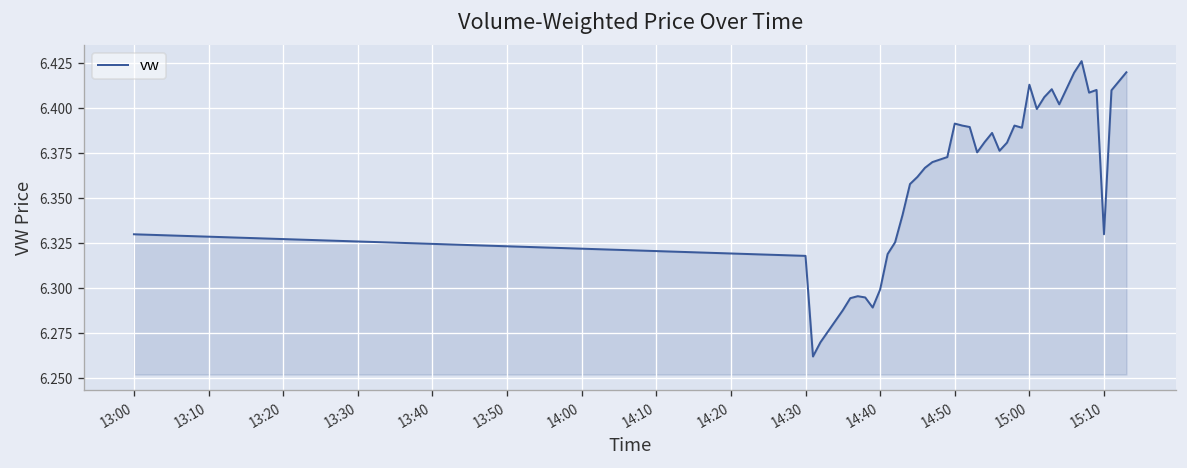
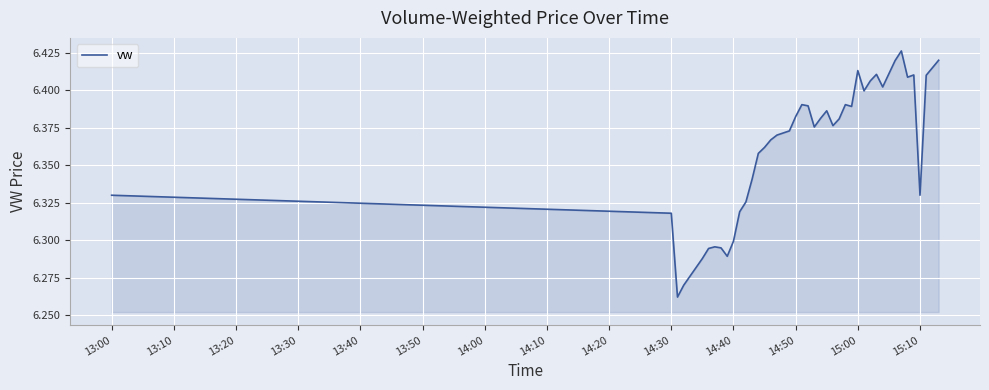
14:50: 6.392 -> 6.382
